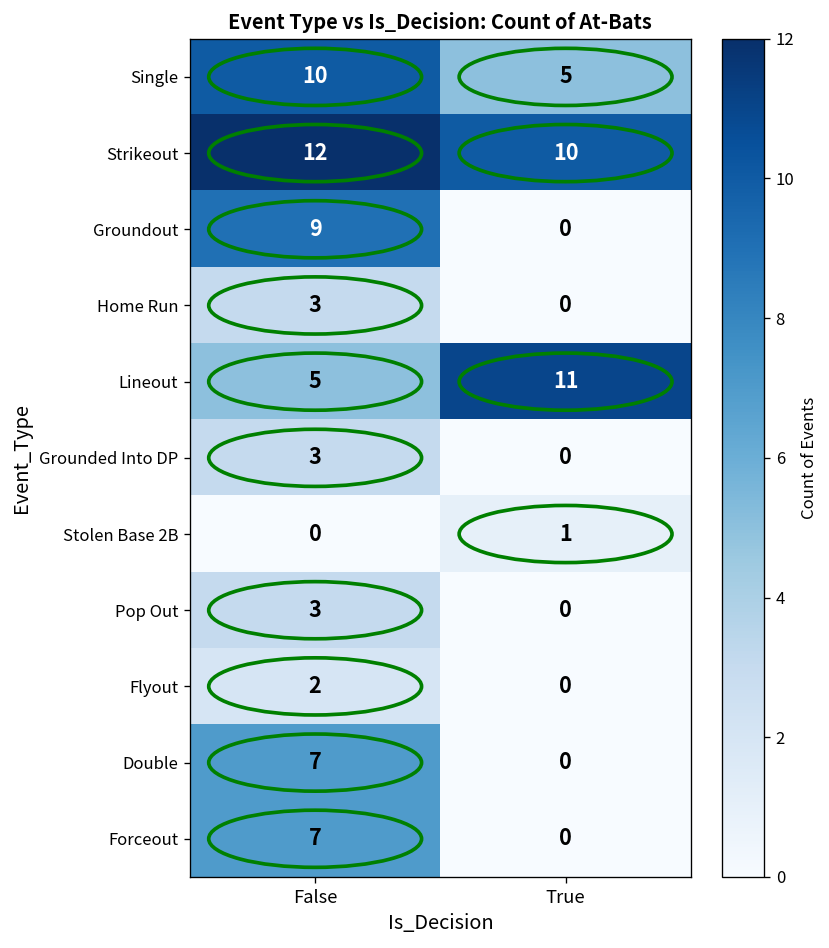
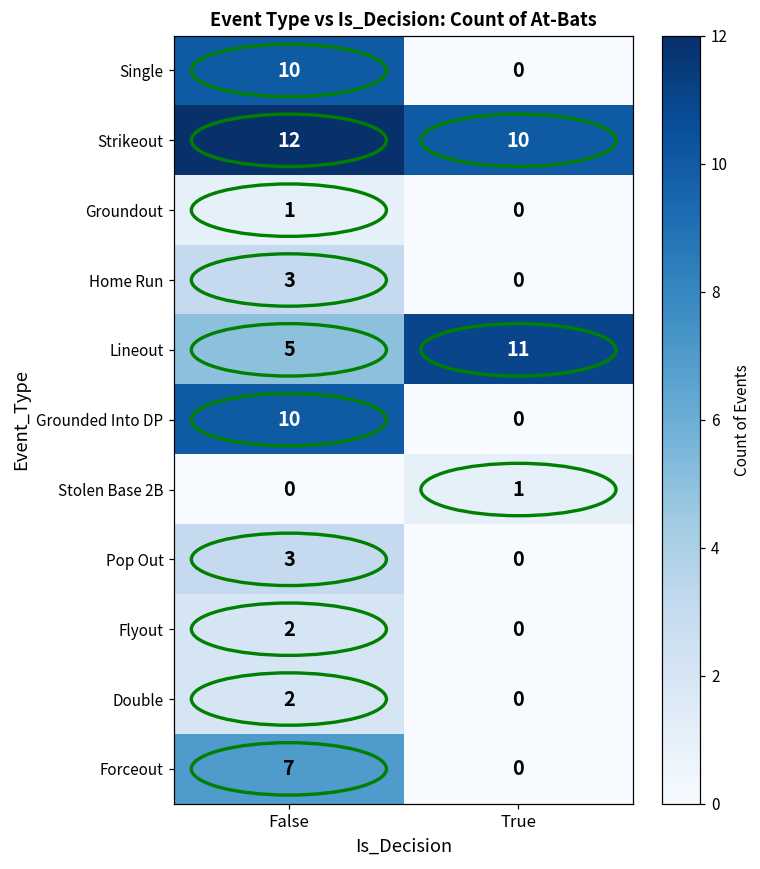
Single, True: 5 -> 0
Groundout, False: 9 -> 1
Grounded Into DP, False: 3 -> 10
Double, False: 7 -> 2
